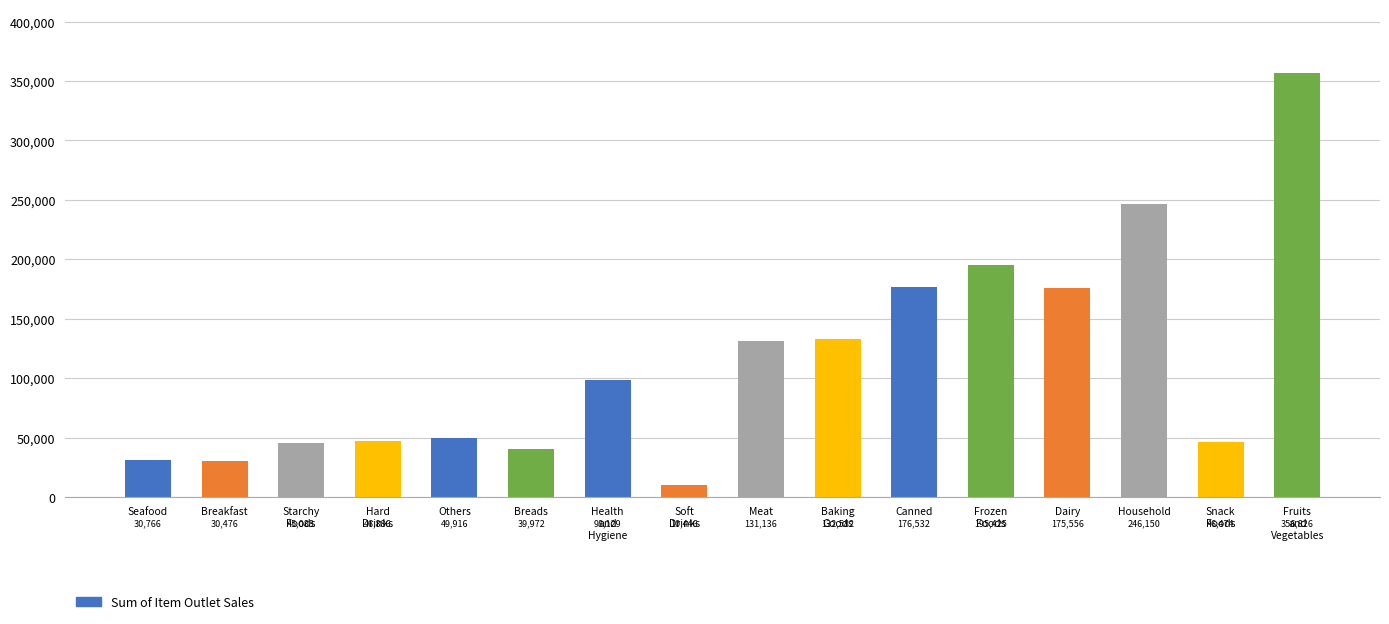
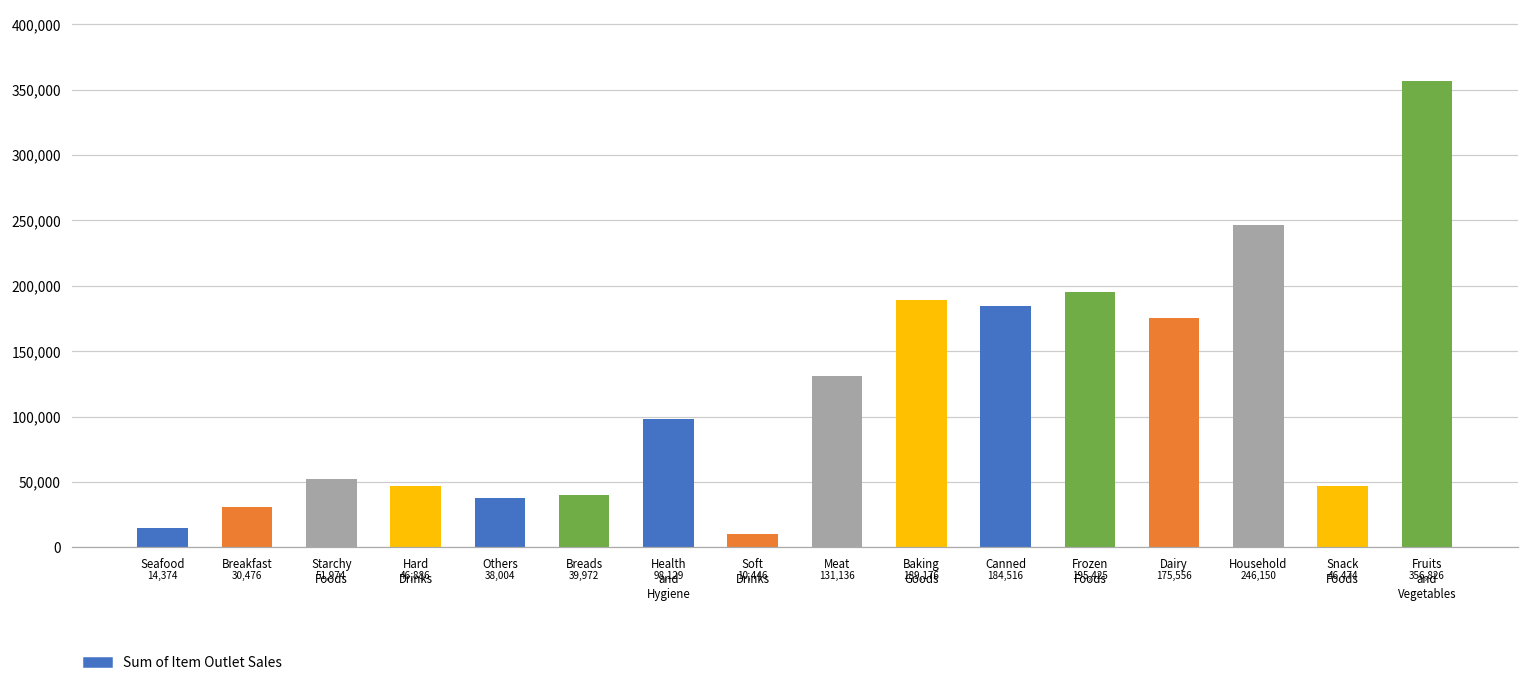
Seafood: 30,766 -> 14,374
Starchy Foods: 45,088 -> 51,974
Others: 49,916 -> 38,004
Baking Goods: 132,582 -> 189,176
Canned: 176,532 -> 184,516
